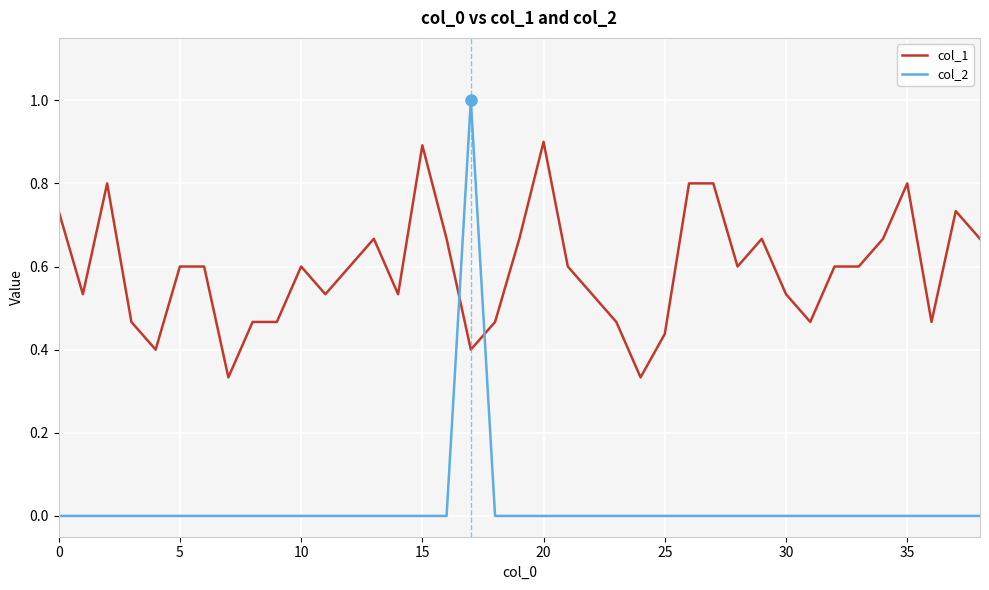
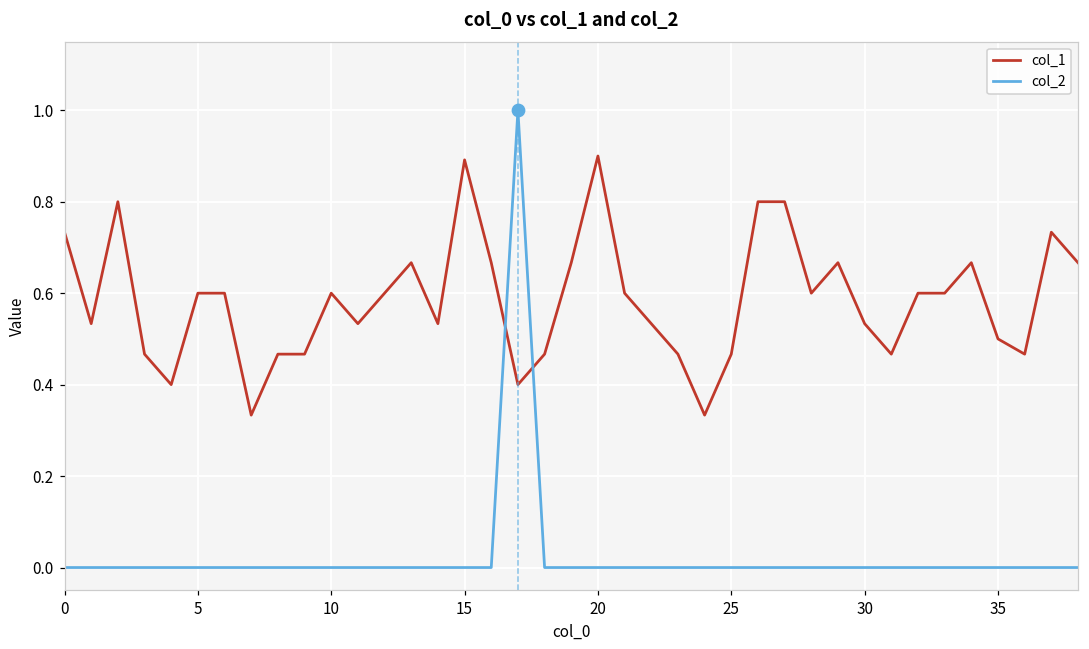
col_1, 25: 0.44 -> 0.47
col_1, 35: 0.8 -> 0.5
